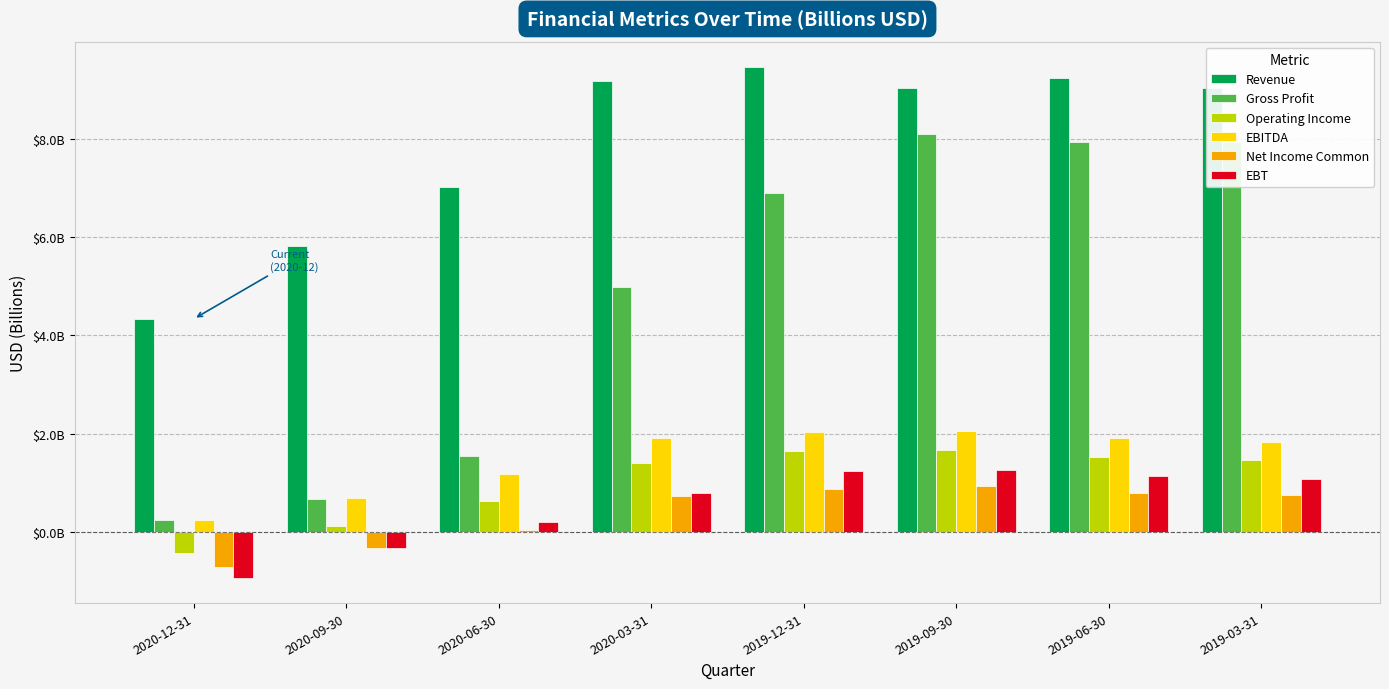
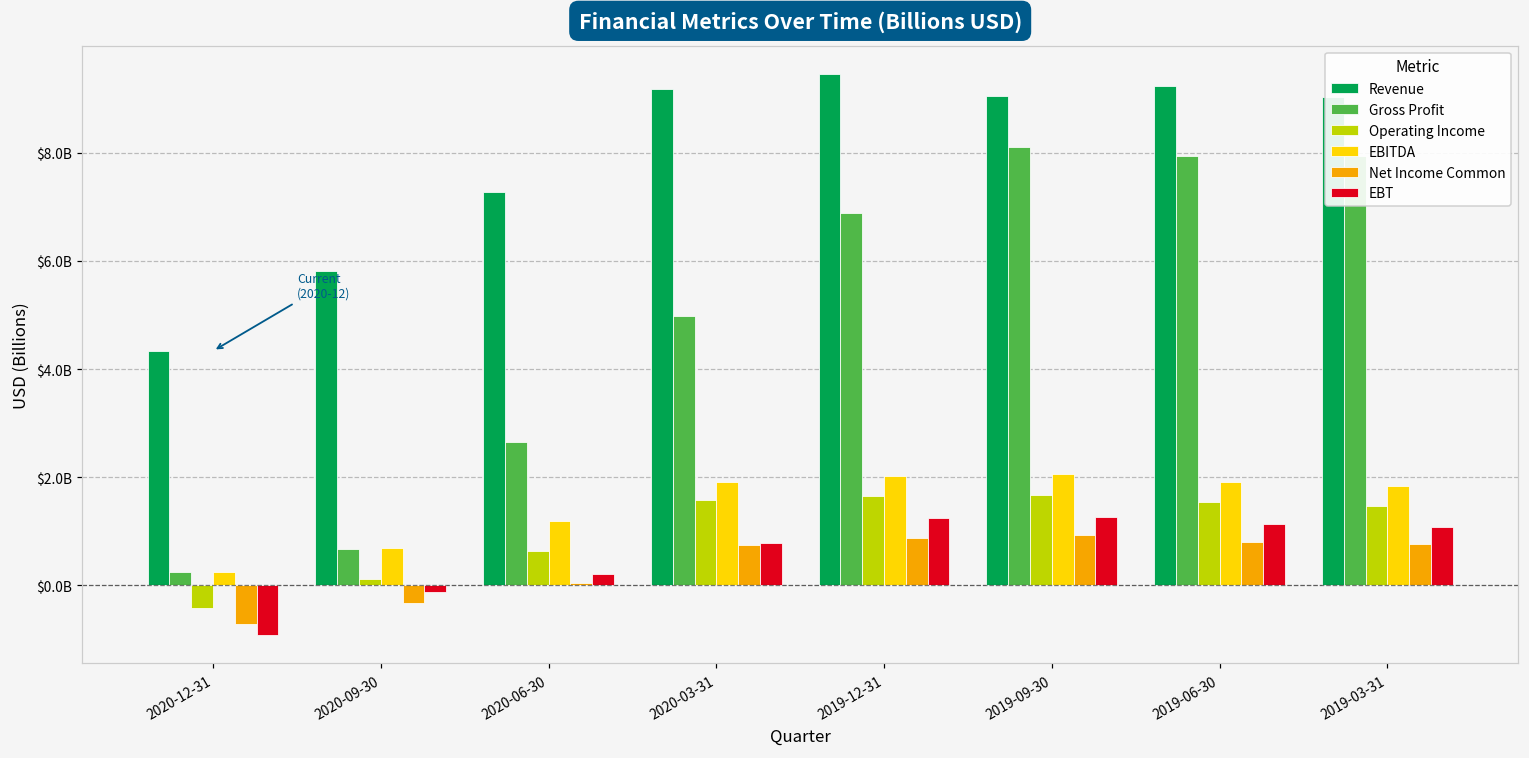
EBT, 2020-09-30: $-300000000 -> $-100000000
Revenue, 2020-06-30: $7000000000 -> $7300000000
Gross Profit, 2020-06-30: $1500000000 -> $2700000000
Operating Income, 2020-03-31: $1400000000 -> $1600000000
